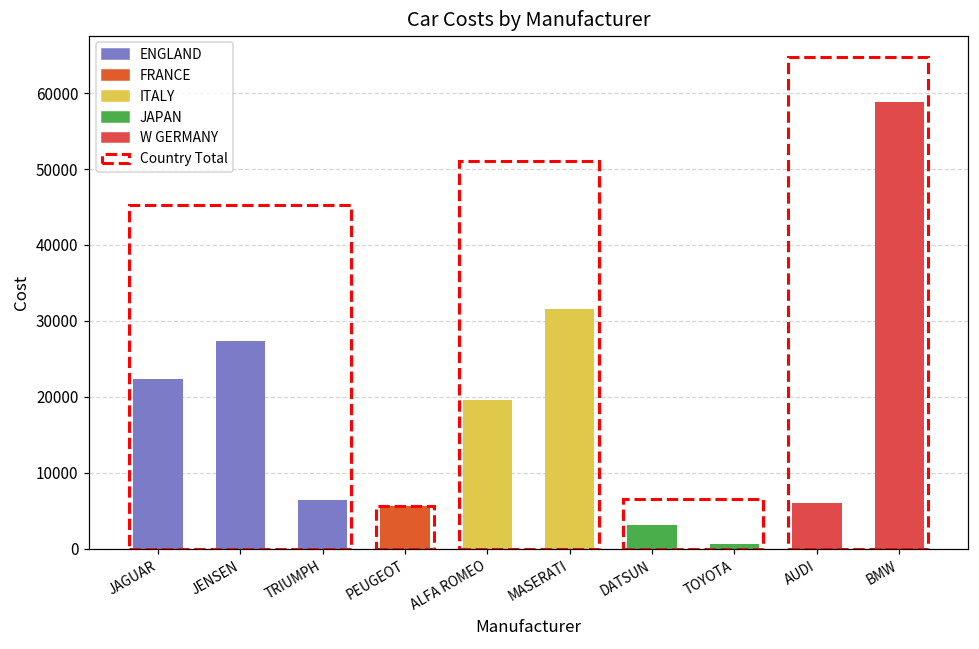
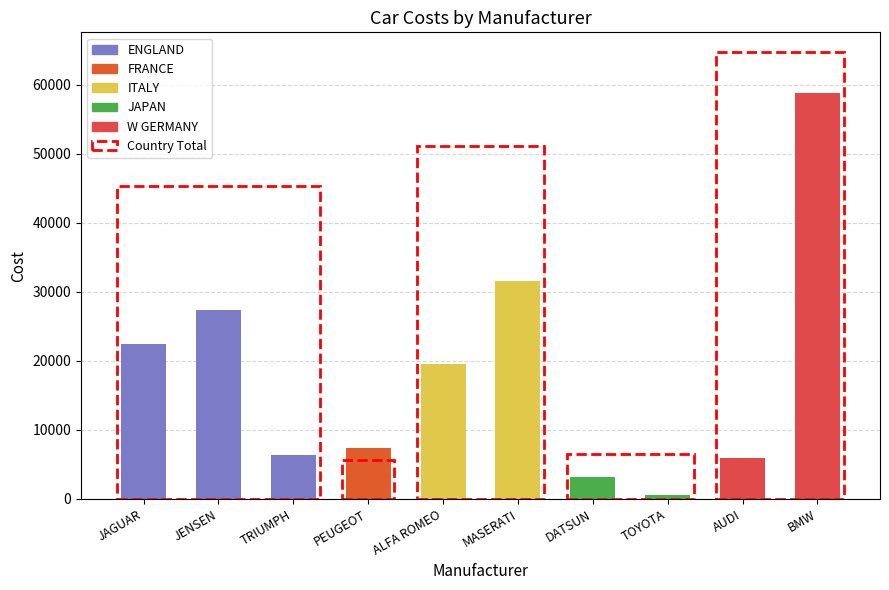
PEUGEOT: 6000 -> 7000
